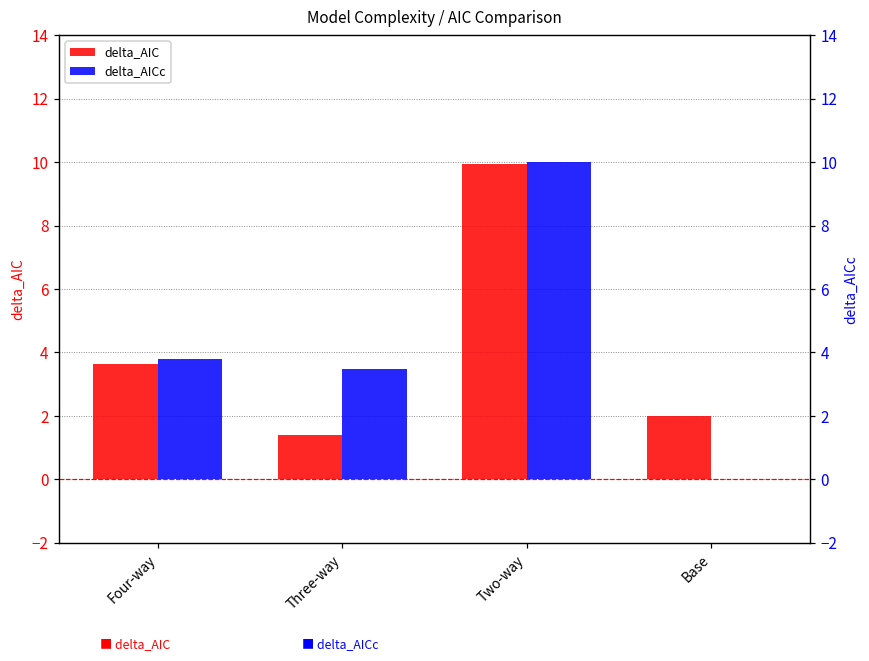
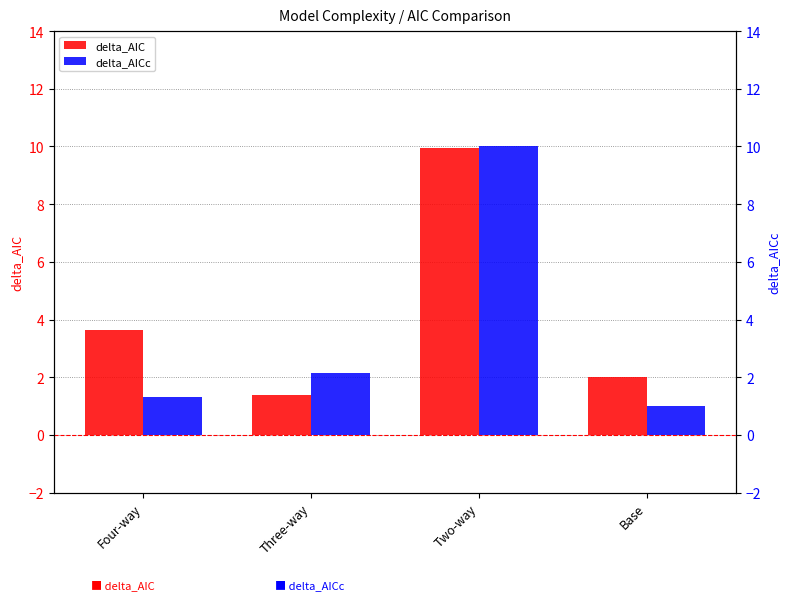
delta_AICc, Four-way: 3.8 -> 1.3
delta_AICc, Three-way: 3.5 -> 2.2
delta_AICc, Base: 0 -> 1
